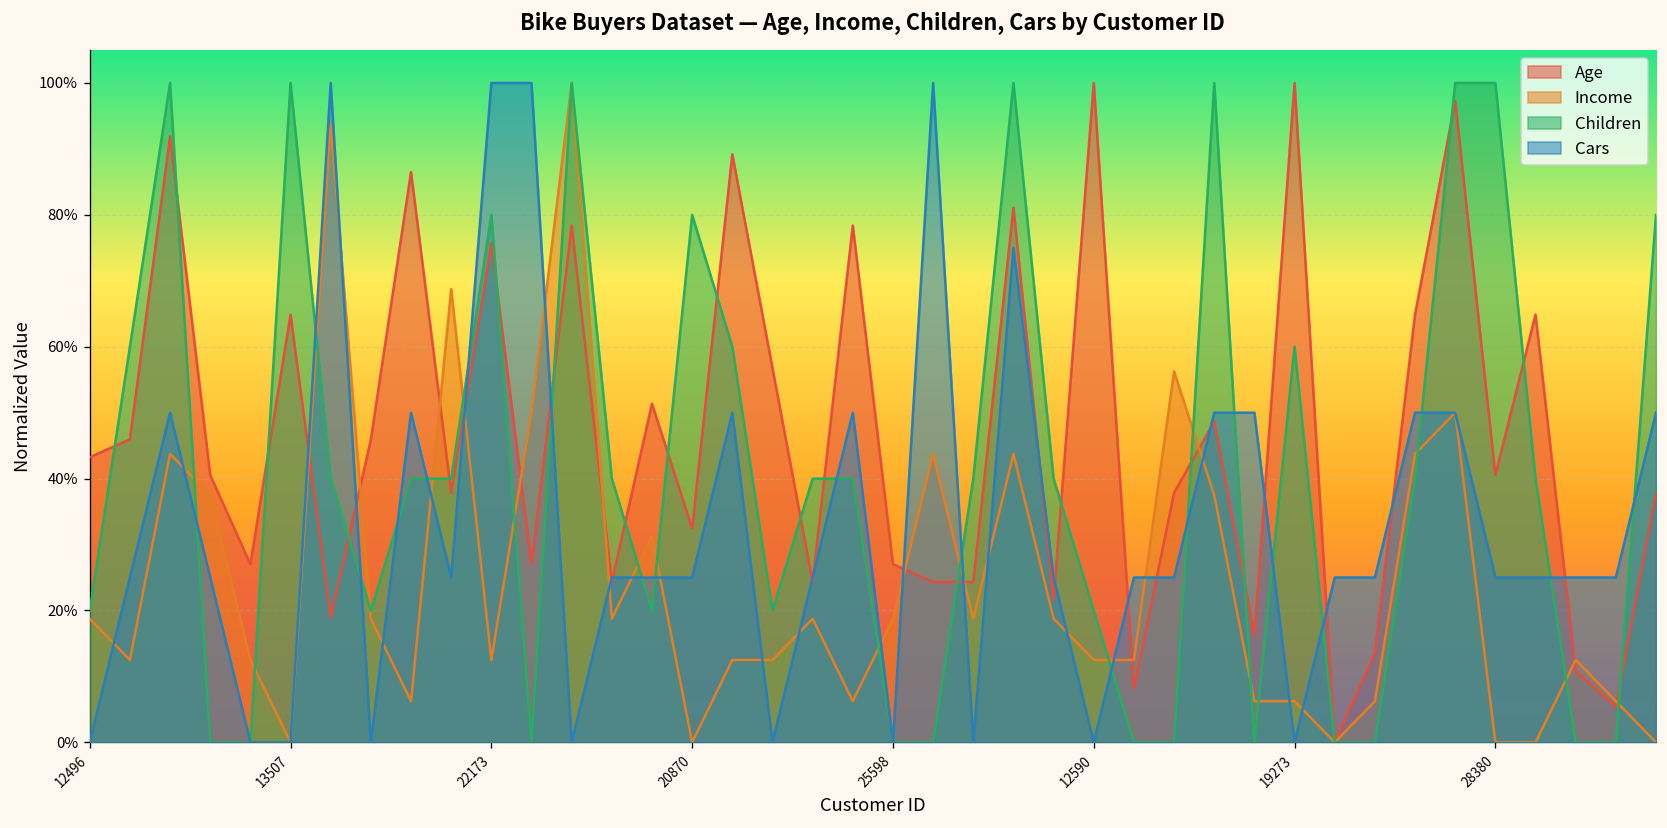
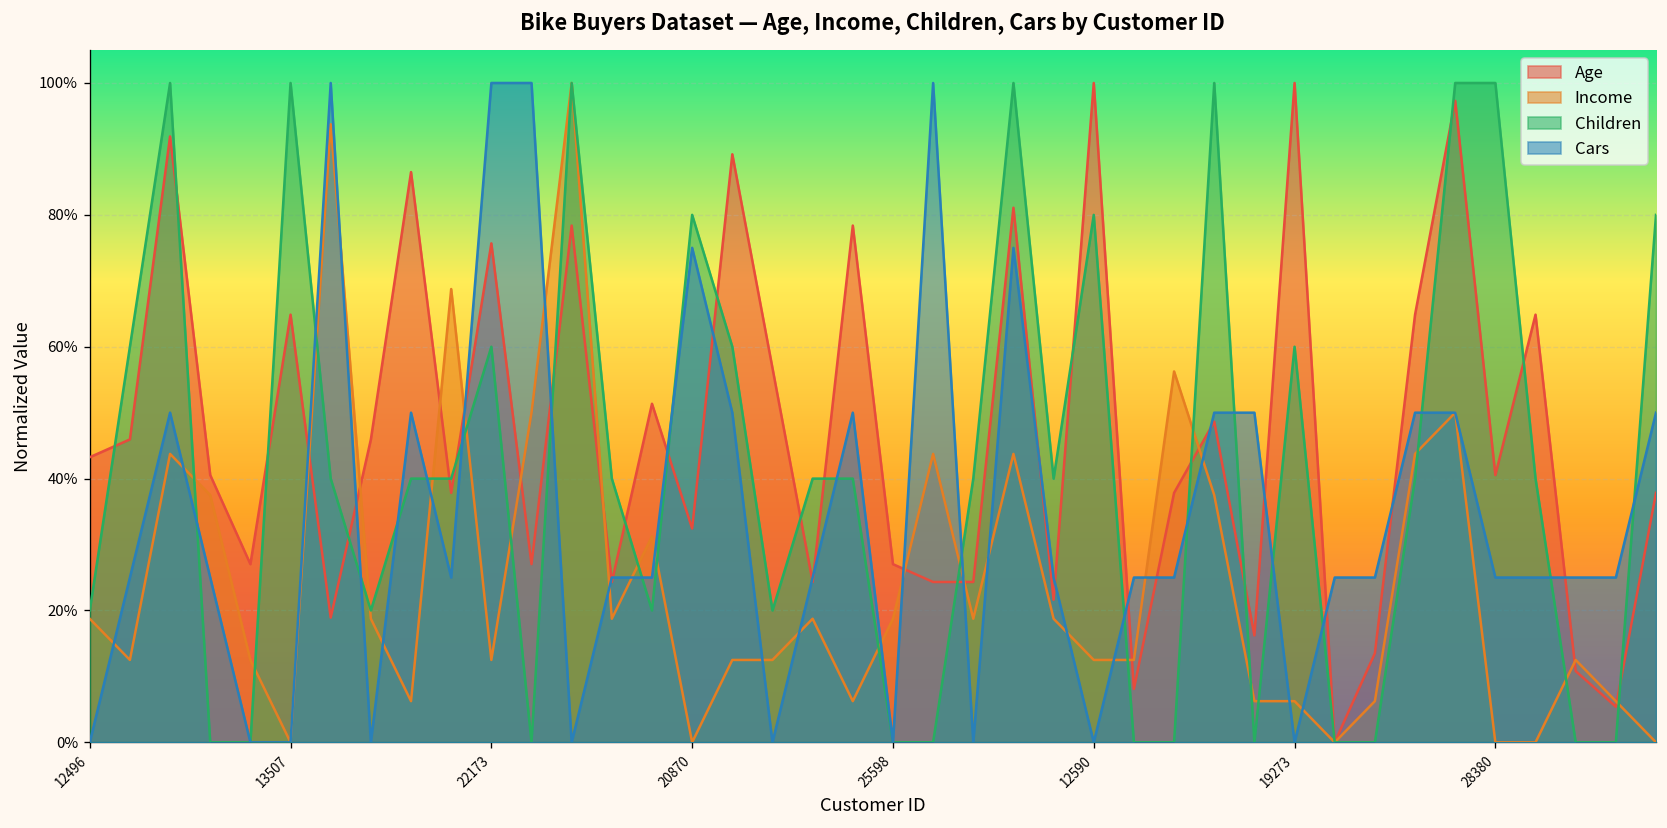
Children, 22173: 80% -> 60%
Cars, 20870: 25% -> 75%
Children, 12590: 20% -> 80%
